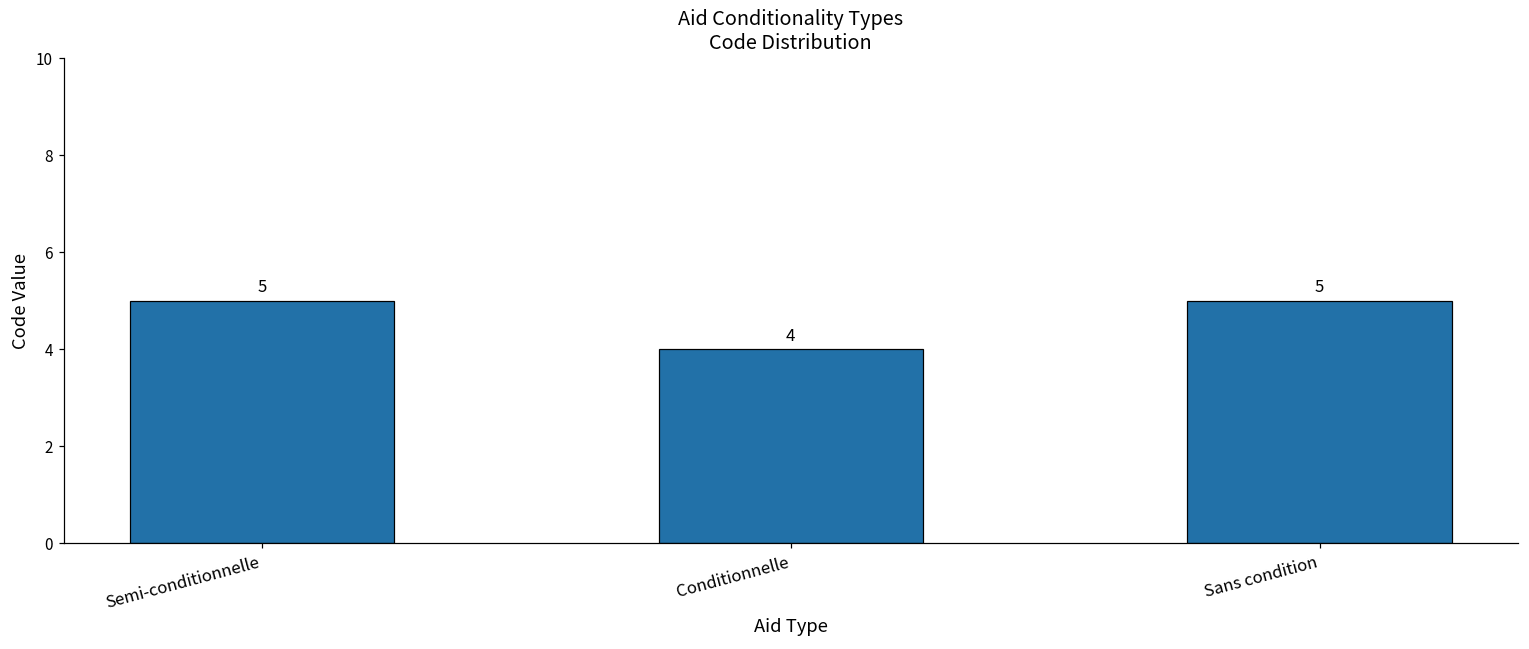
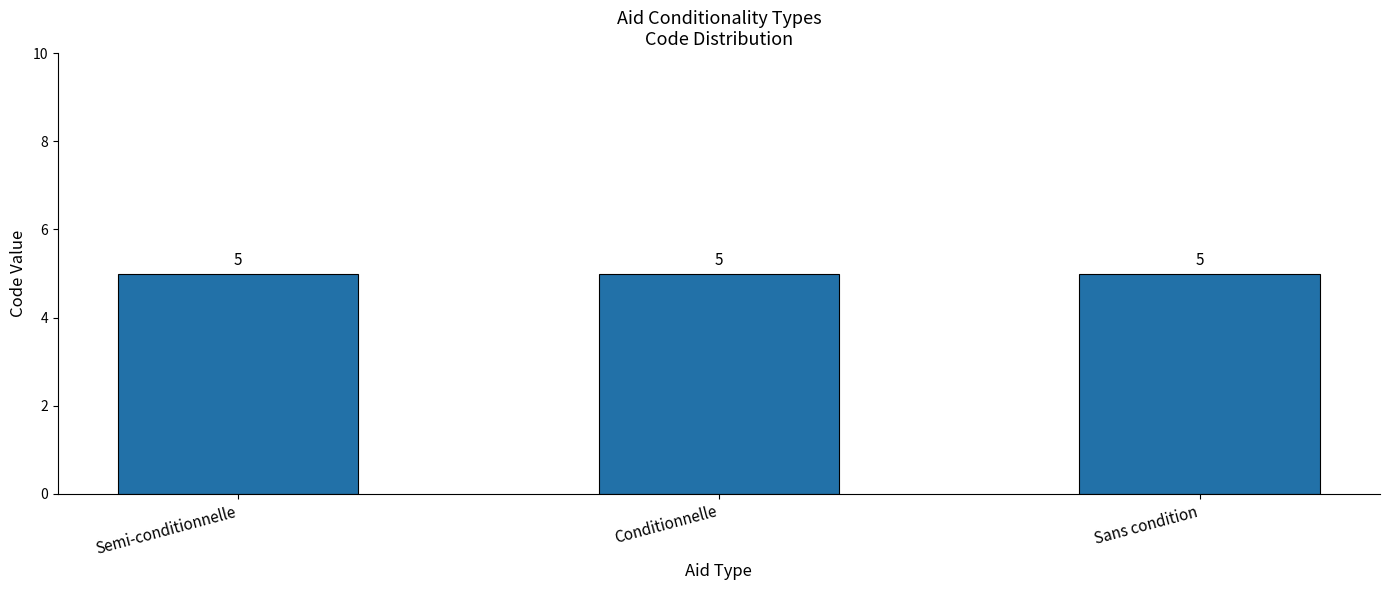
Conditionnelle: 4 -> 5
